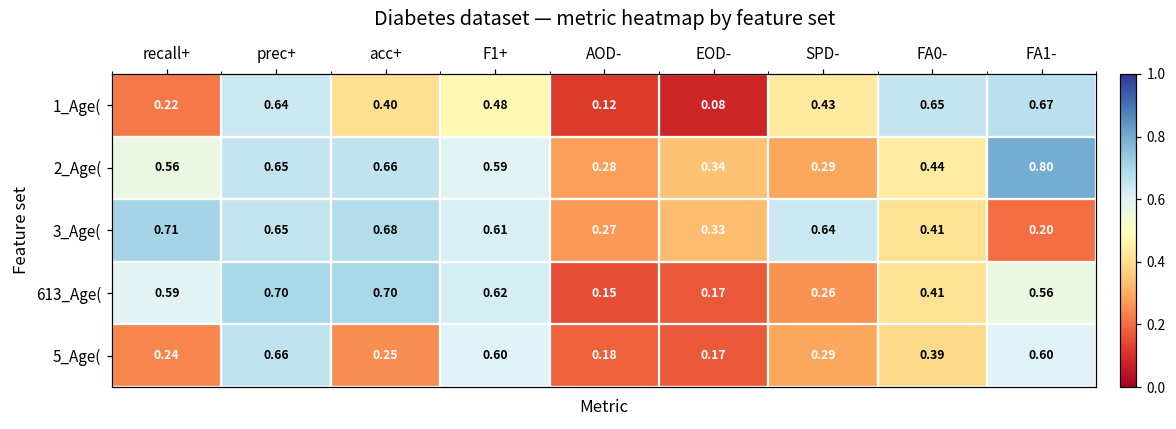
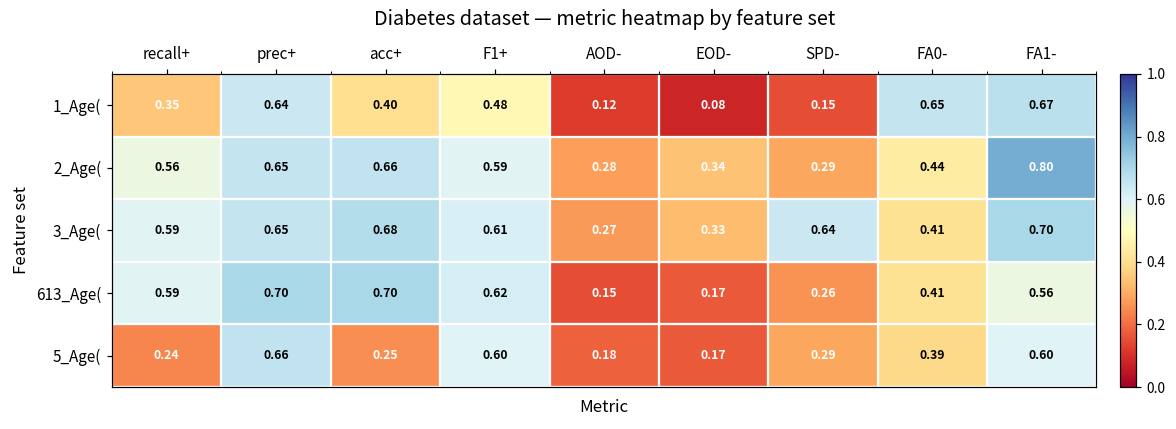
1_Age(, recall+: 0.22 -> 0.35
1_Age(, SPD-: 0.43 -> 0.15
3_Age(, recall+: 0.71 -> 0.59
3_Age(, FA1-: 0.20 -> 0.70
